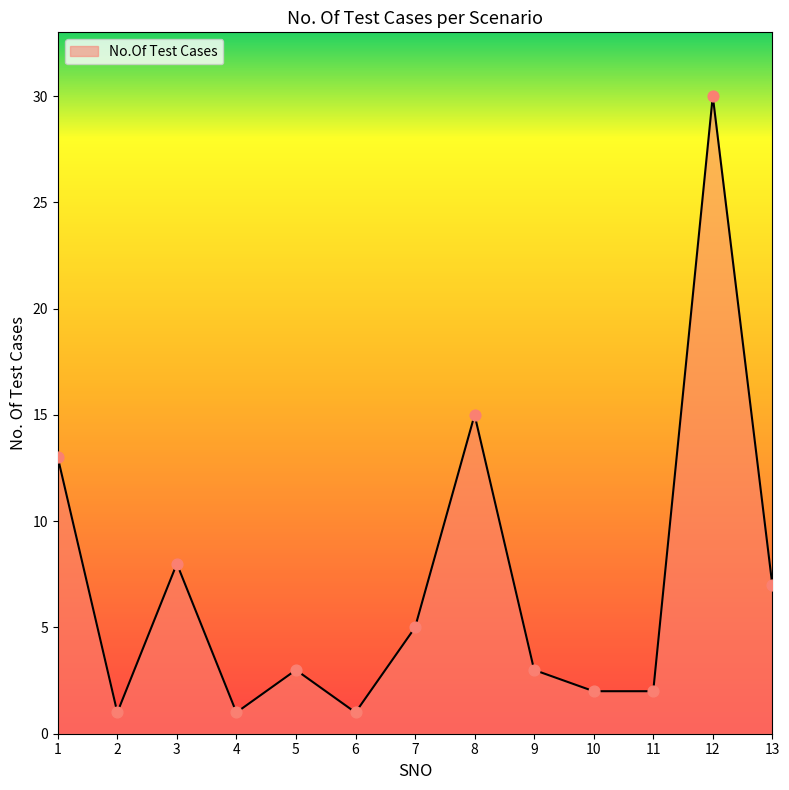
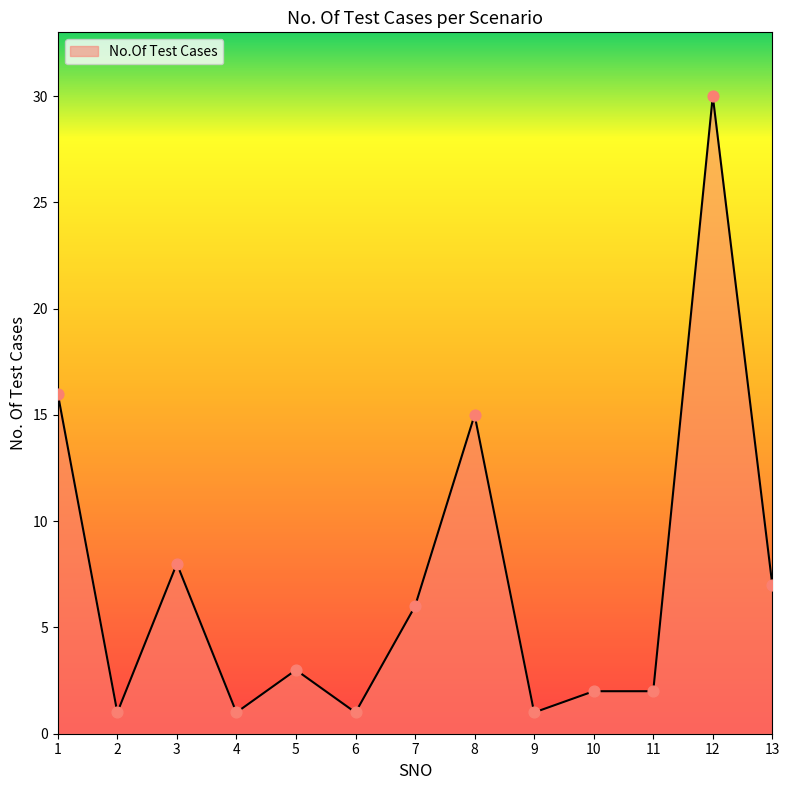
1: 13 -> 16
7: 5 -> 6
9: 3 -> 1
